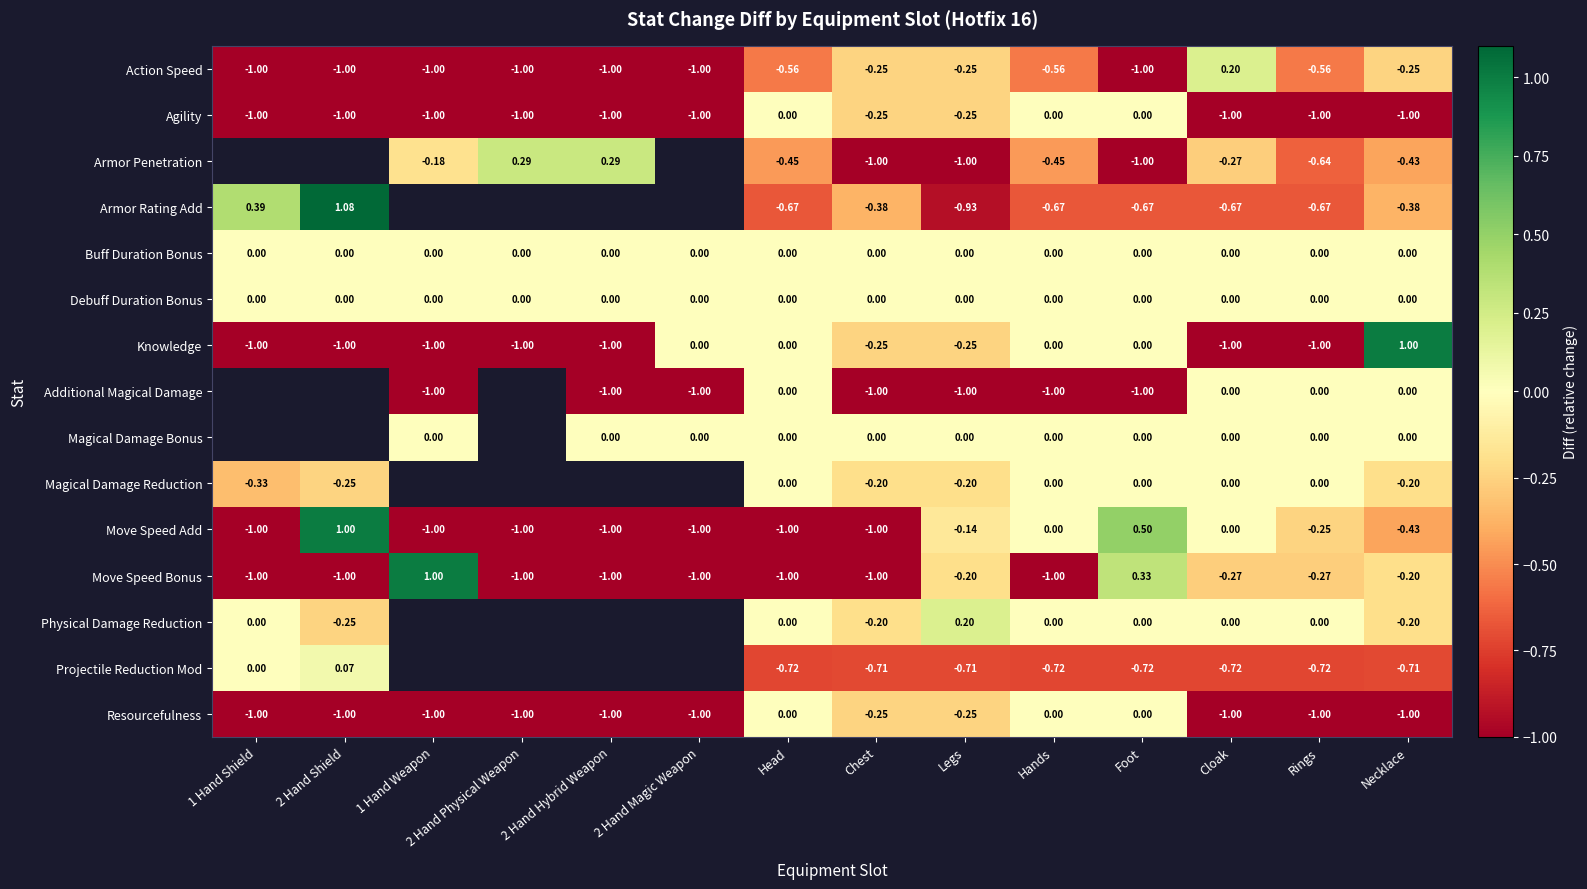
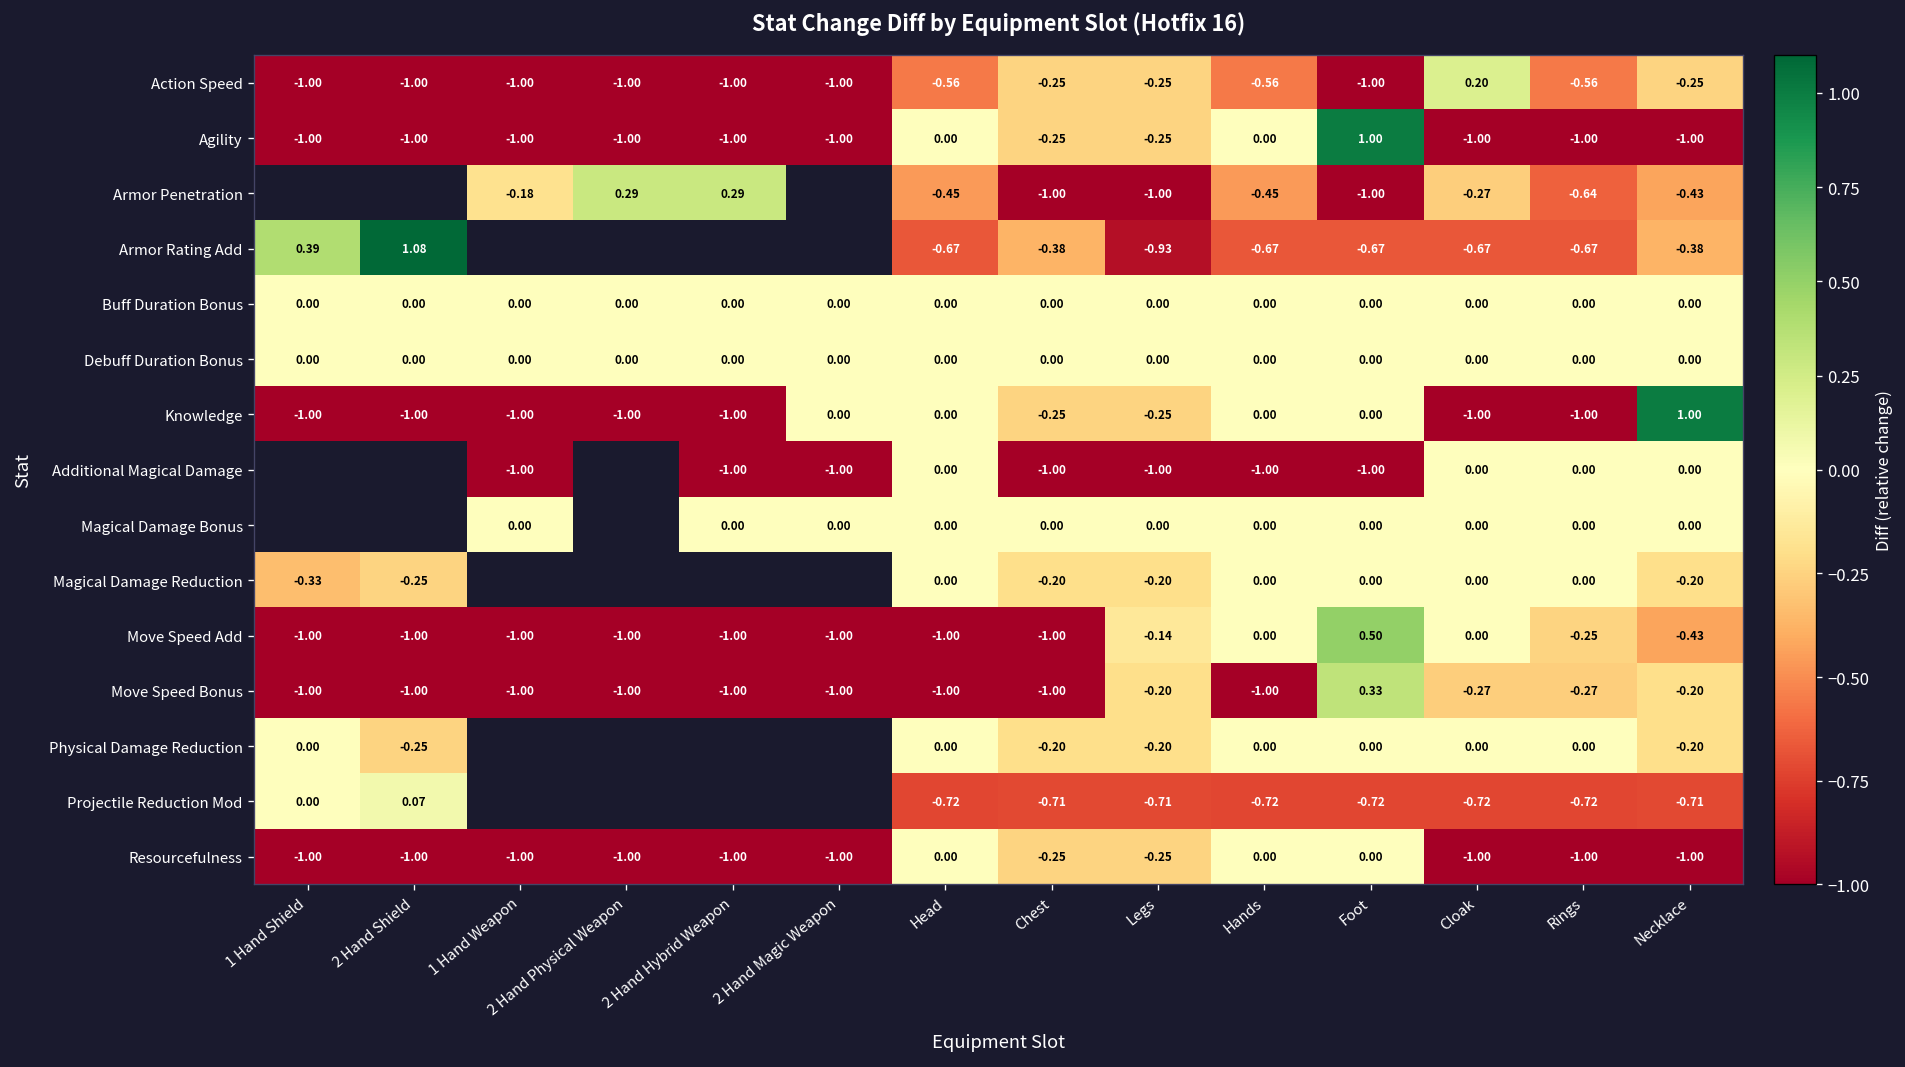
Agility, Foot: 0.00 -> 1.00
Move Speed Add, 2 Hand Shield: 1.00 -> -1.00
Move Speed Bonus, 1 Hand Weapon: 1.00 -> -1.00
Physical Damage Reduction, Legs: 0.20 -> -0.20
